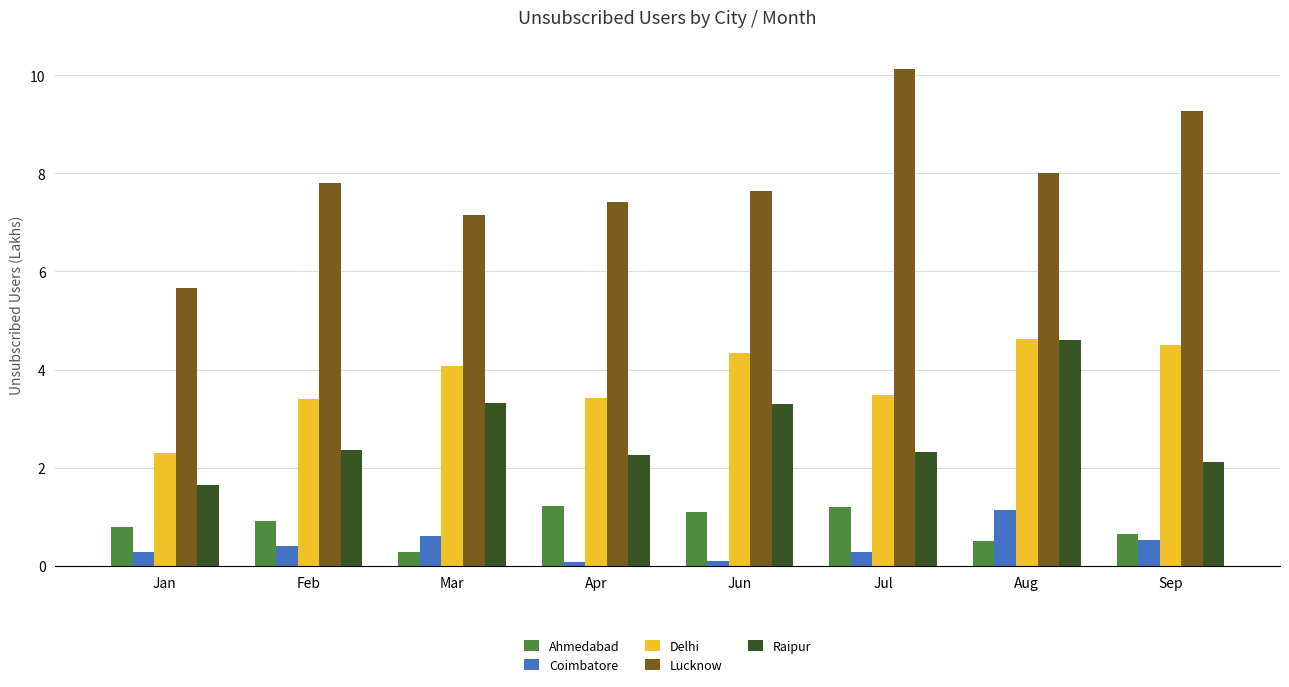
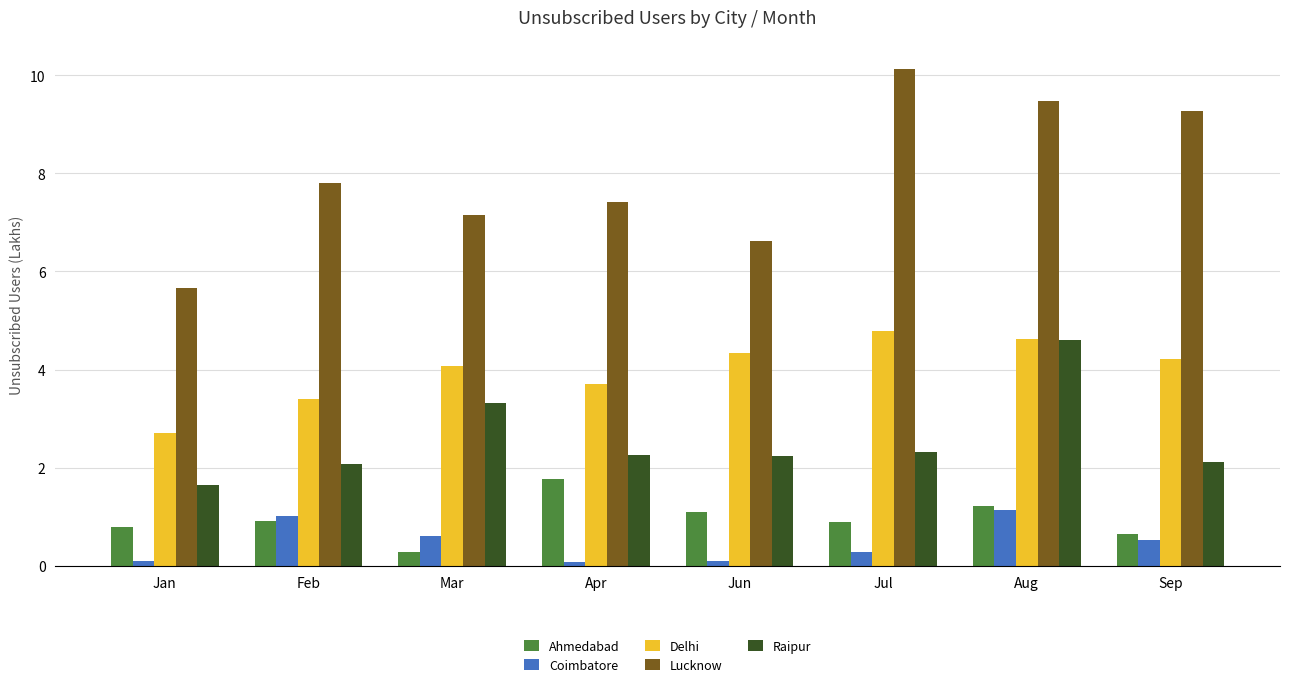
Coimbatore, Jan: 0.3 -> 0.1
Delhi, Jan: 2.3 -> 2.7
Coimbatore, Feb: 0.4 -> 1.0
Raipur, Feb: 2.4 -> 2.1
Ahmedabad, Apr: 1.2 -> 1.8
Delhi, Apr: 3.4 -> 3.7
Lucknow, Jun: 7.6 -> 6.6
Raipur, Jun: 3.3 -> 2.2
Ahmedabad, Jul: 1.2 -> 0.9
Delhi, Jul: 3.5 -> 4.8
Ahmedabad, Aug: 0.5 -> 1.2
Lucknow, Aug: 8.0 -> 9.5
Delhi, Sep: 4.5 -> 4.2
